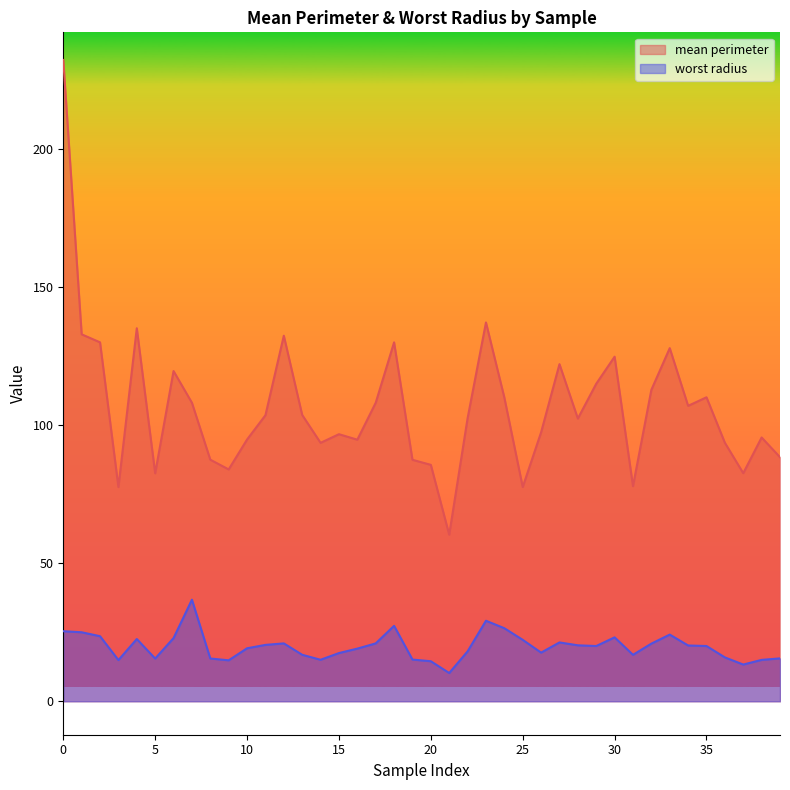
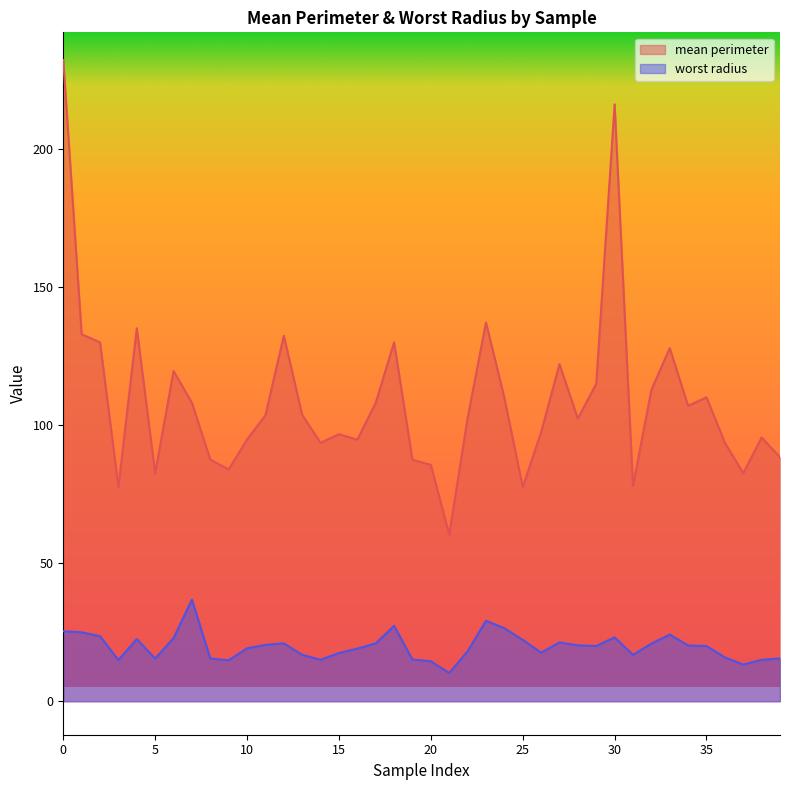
mean perimeter, 30: 125 -> 216
